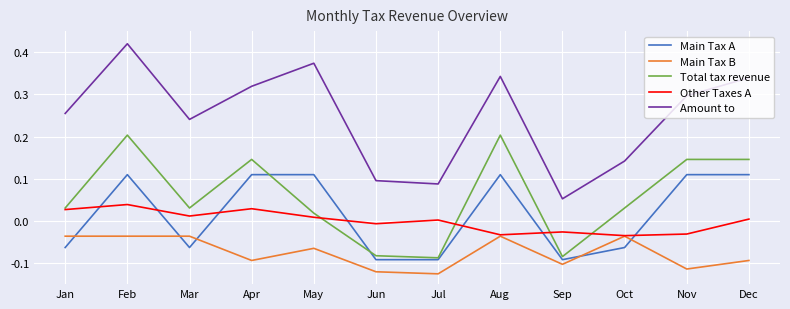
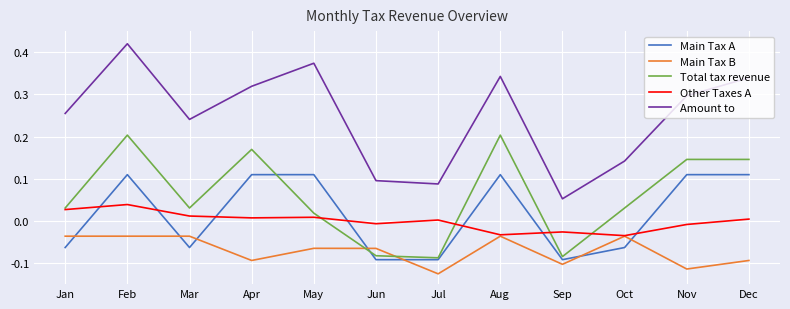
Total tax revenue, Apr: 0.15 -> 0.17
Other Taxes A, Apr: 0.03 -> 0.01
Main Tax B, Jun: -0.12 -> -0.07
Other Taxes A, Nov: -0.03 -> -0.01
